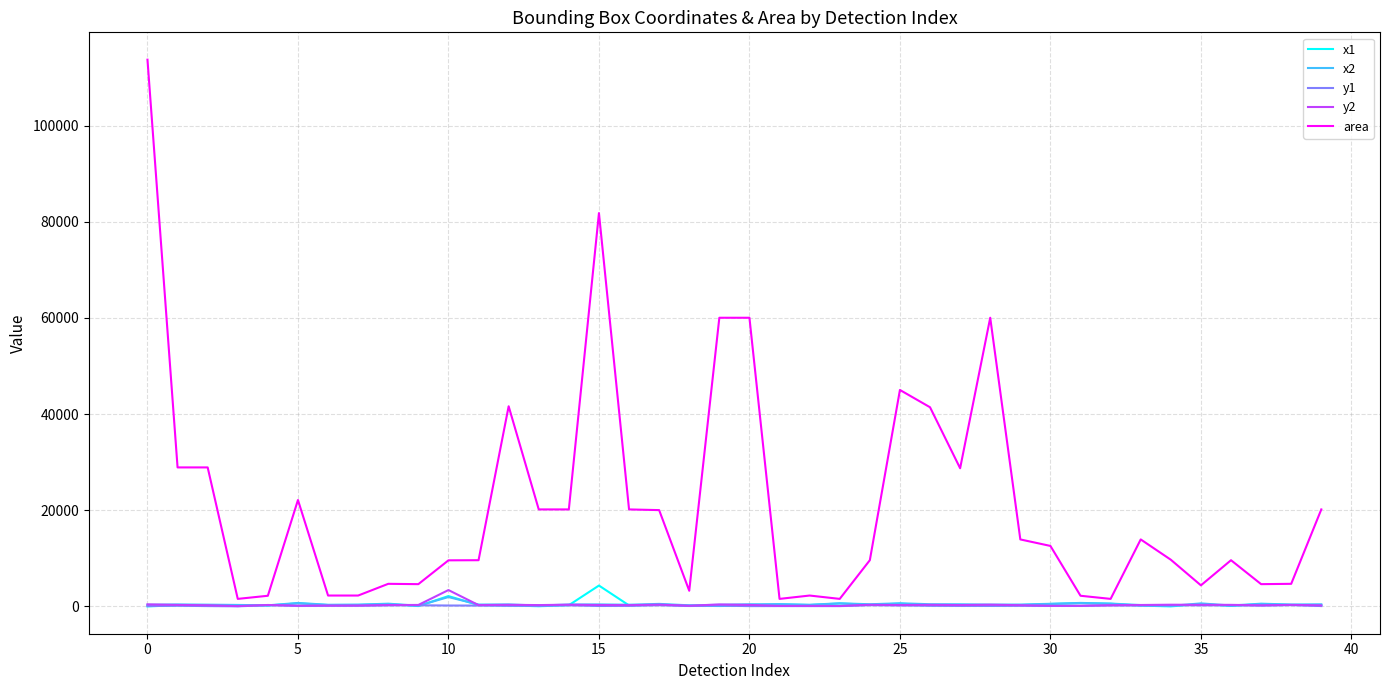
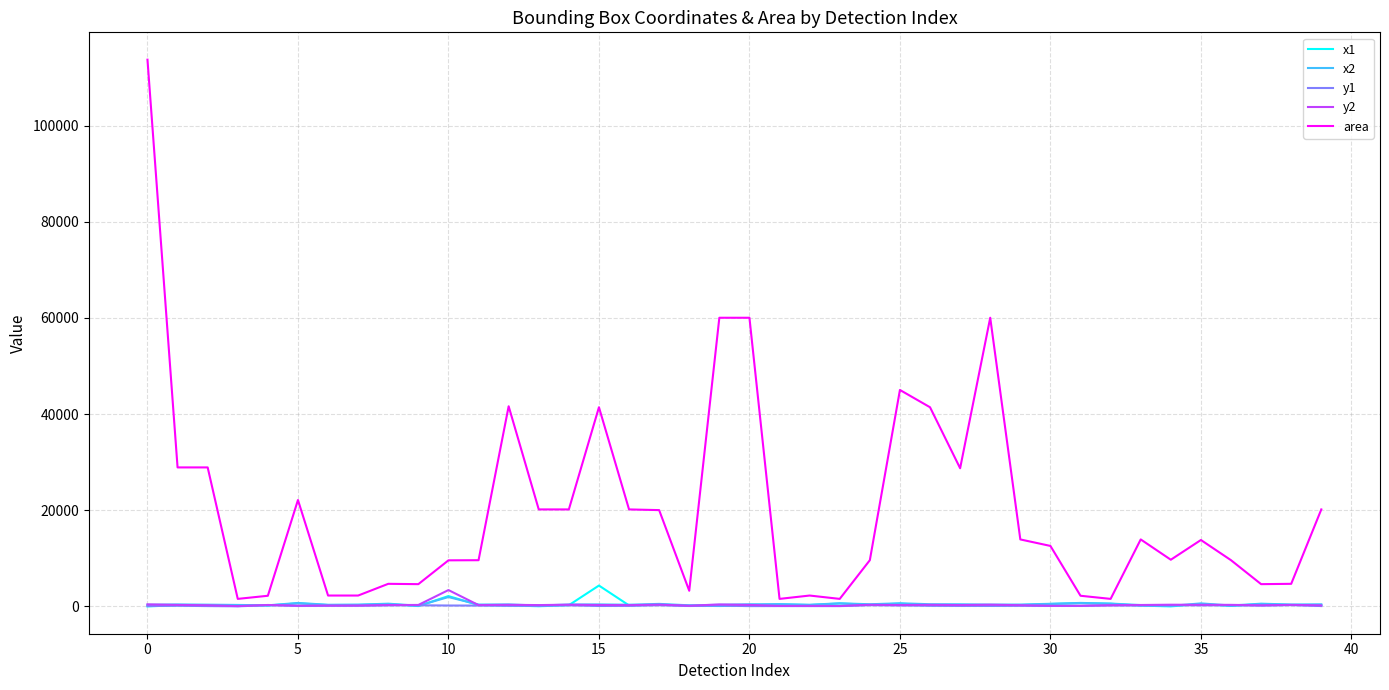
area, 15: 82000 -> 41000
area, 35: 4000 -> 14000
